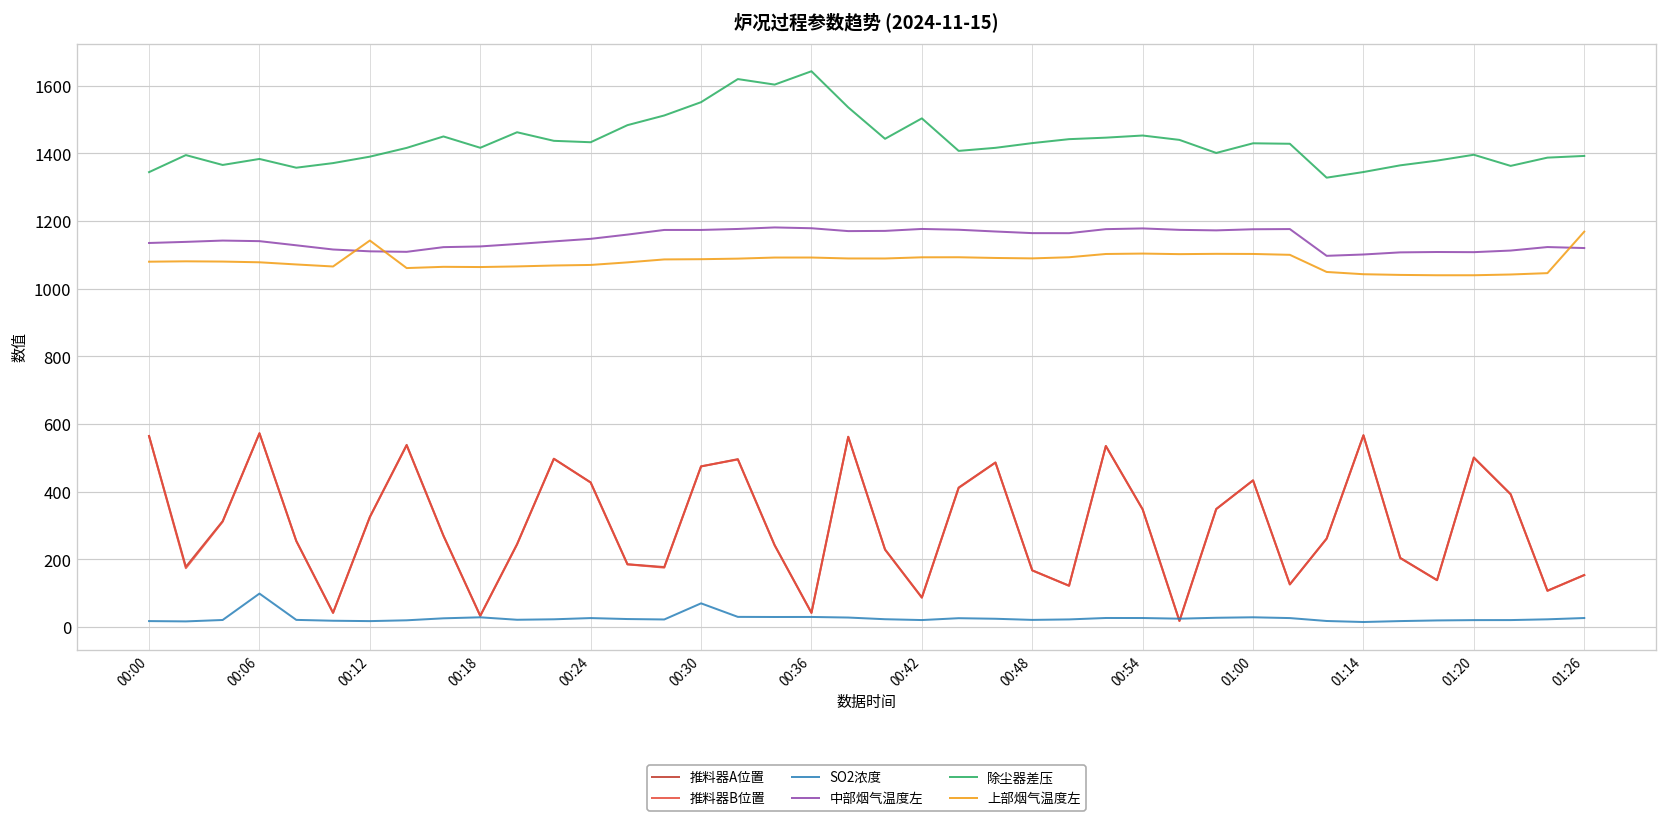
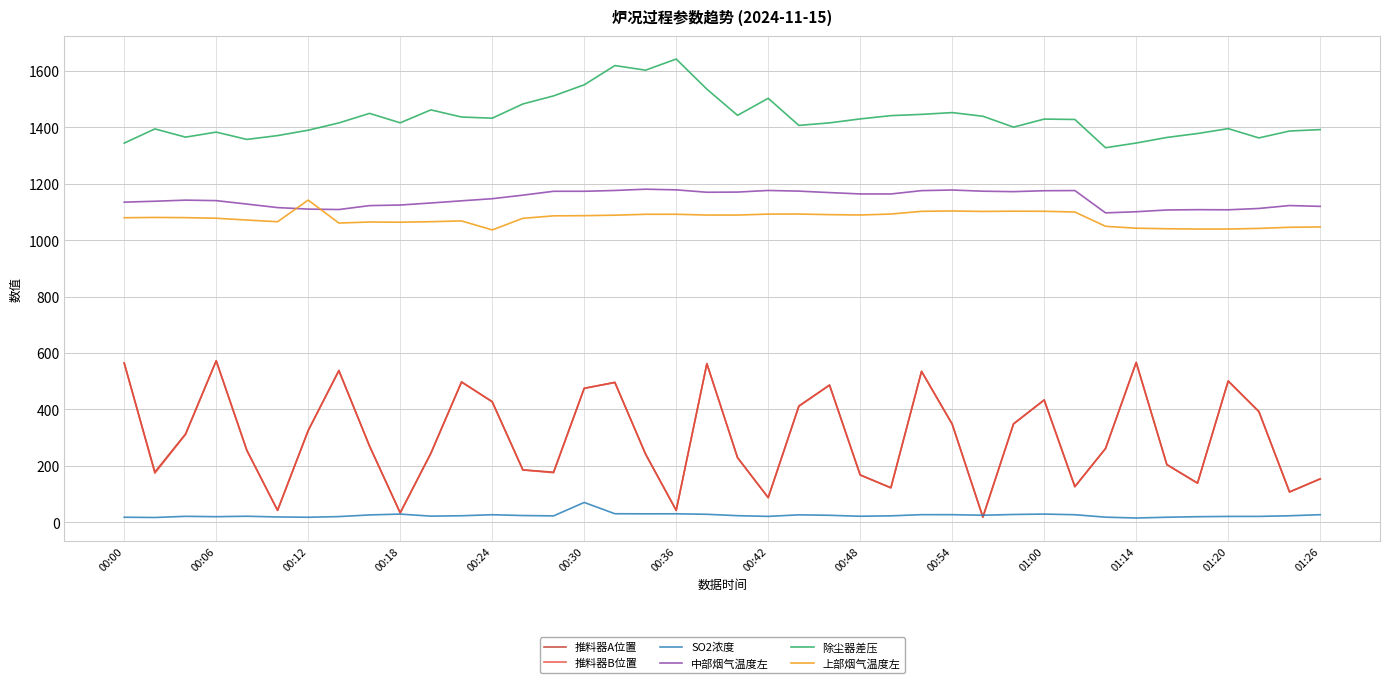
SO2浓度, 00:06: 100 -> 20
上部烟气温度左, 00:24: 1070 -> 1040
上部烟气温度左, 01:26: 1170 -> 1050
